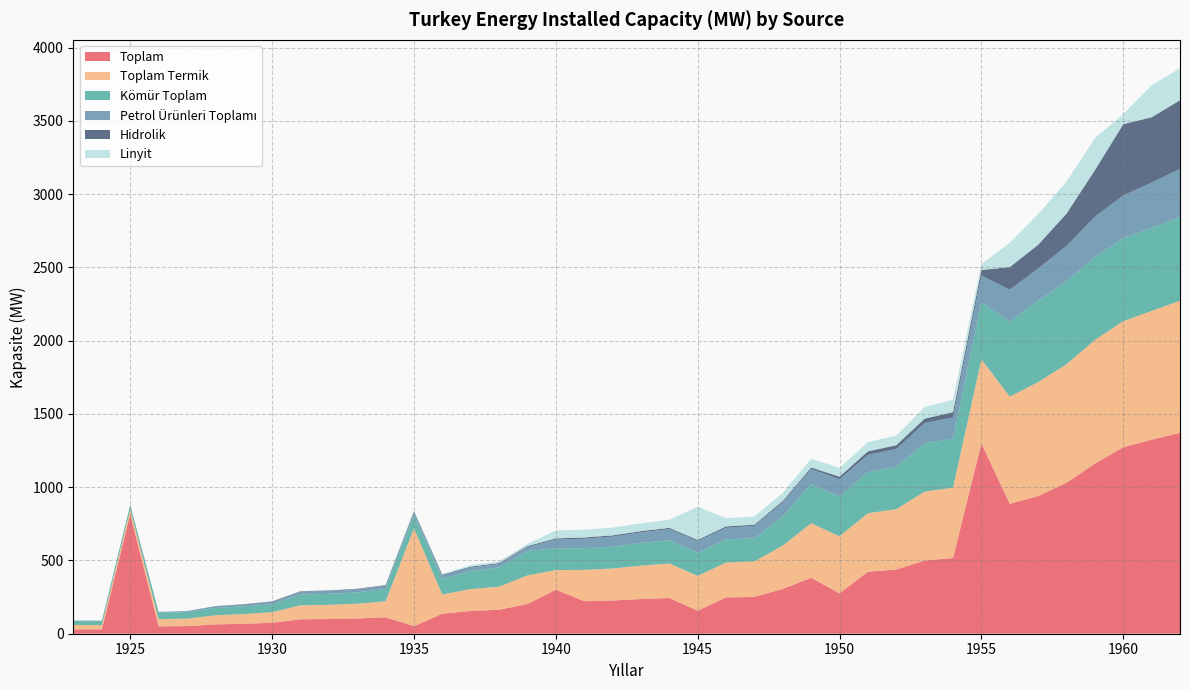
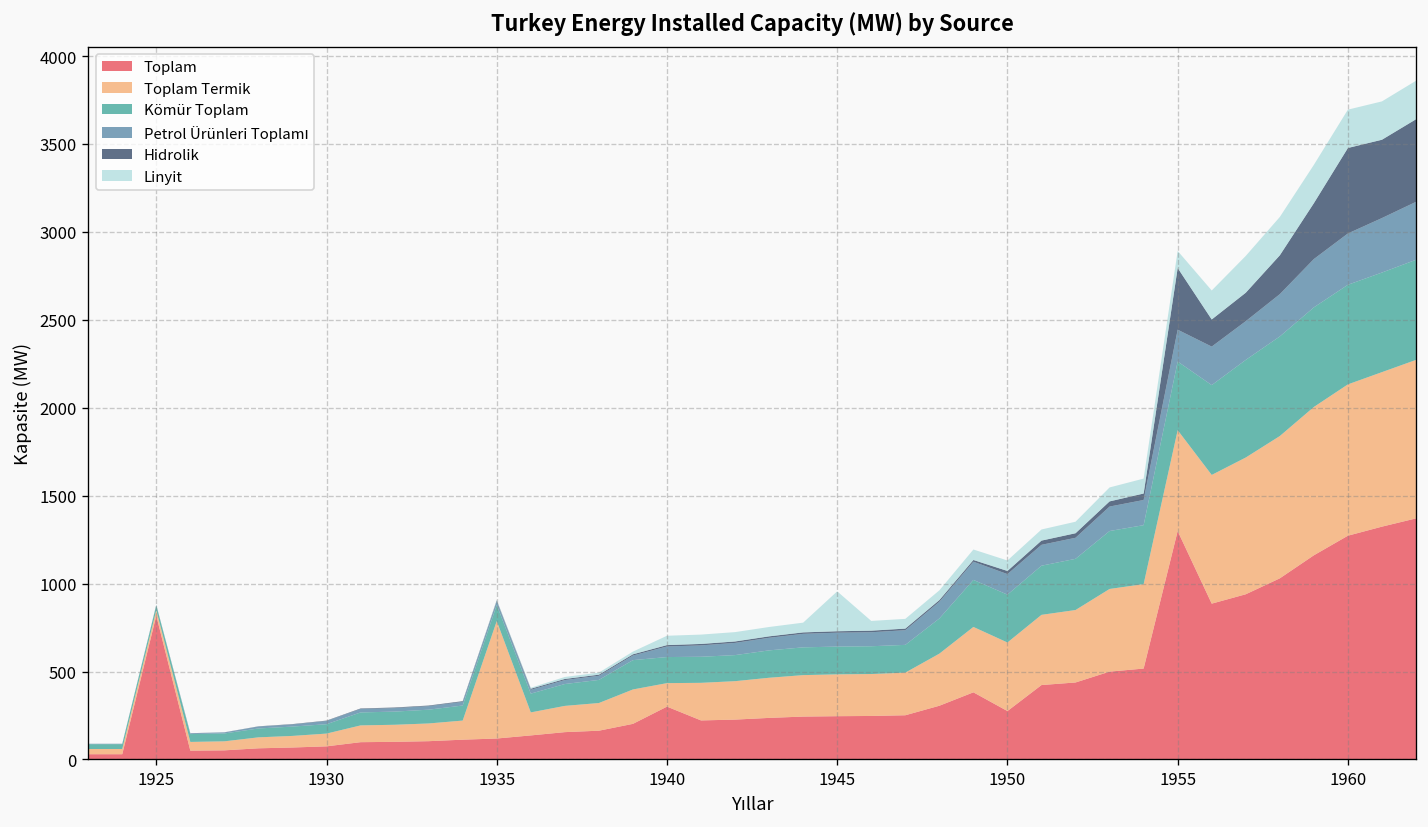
Toplam, 1935: 50 -> 120
Toplam, 1945: 160 -> 250
Hidrolik, 1955: 40 -> 350
Linyit, 1955: 40 -> 100
Linyit, 1960: 70 -> 220
